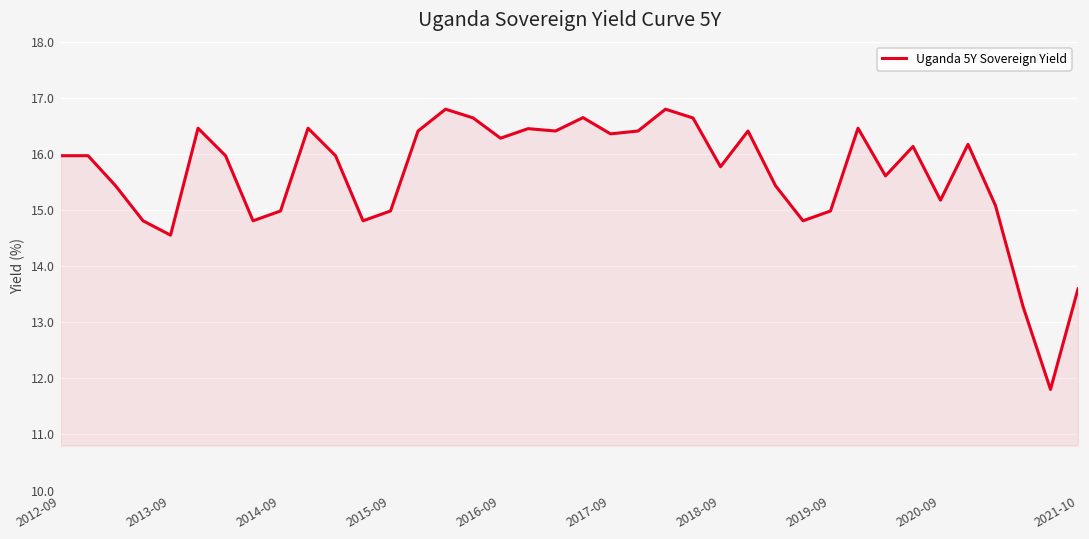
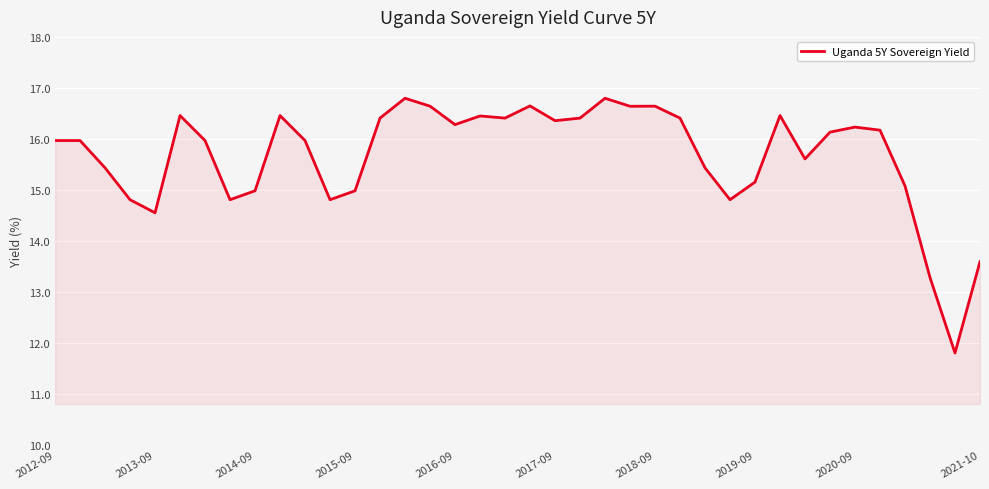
2018-09: 15.8 -> 16.6
2019-09: 15.0 -> 15.2
2020-09: 15.2 -> 16.2
